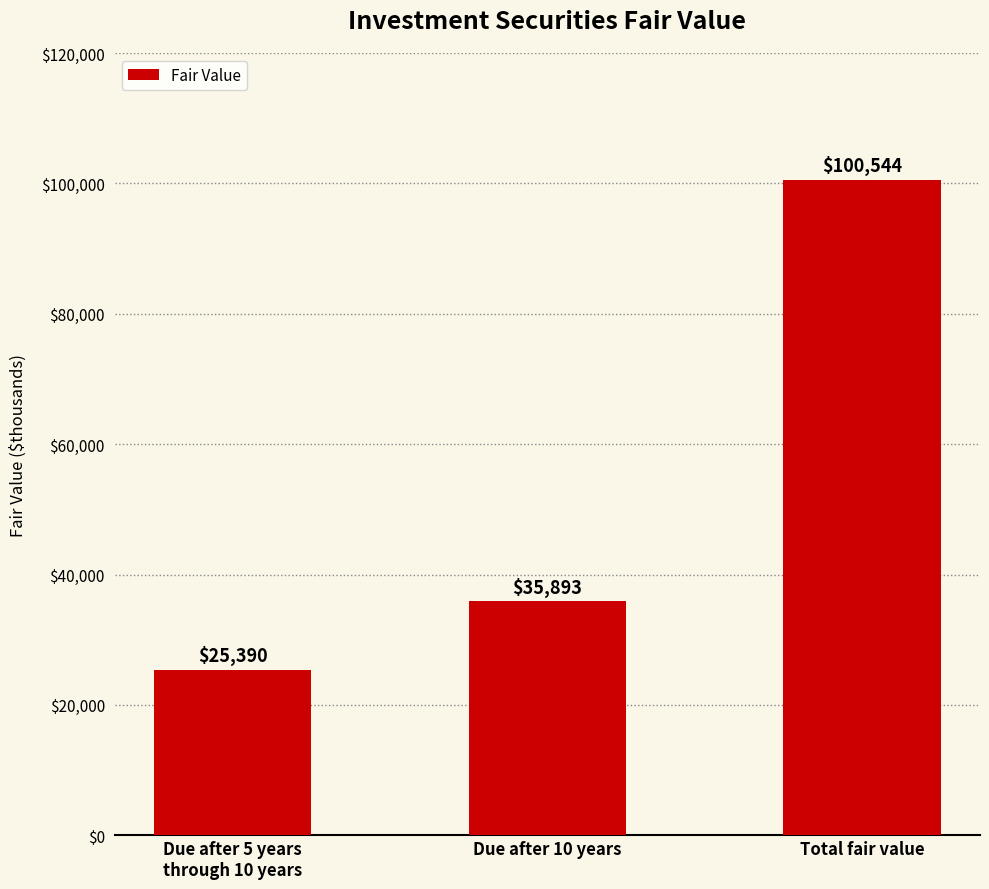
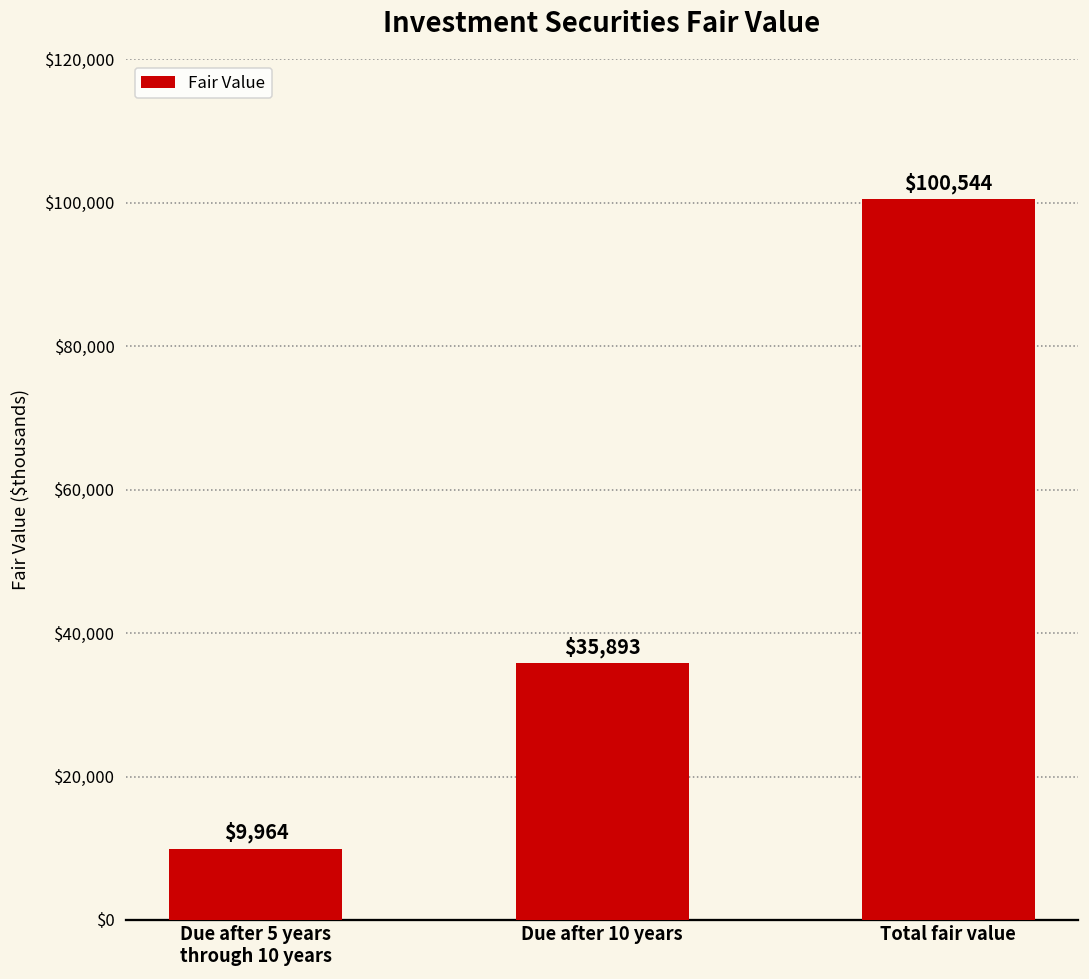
Due after 5 years through 10 years: $25,390 -> $9,964
